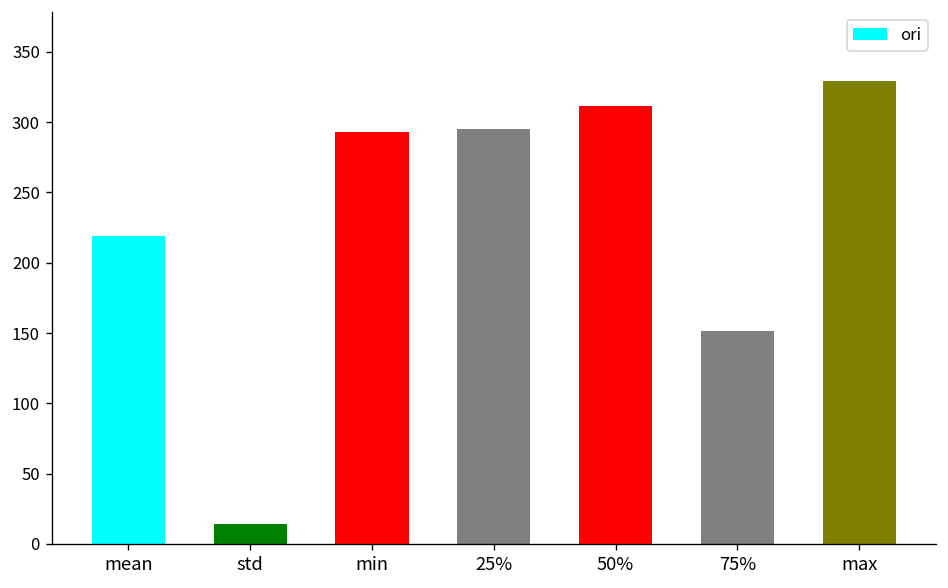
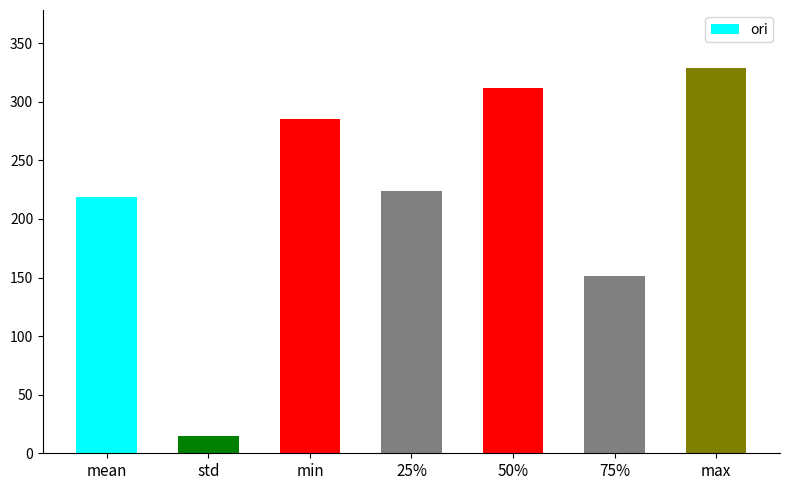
min: 293 -> 285
25%: 295 -> 224
